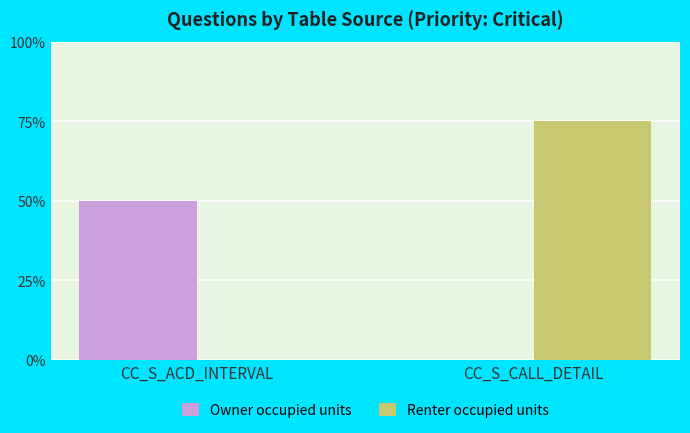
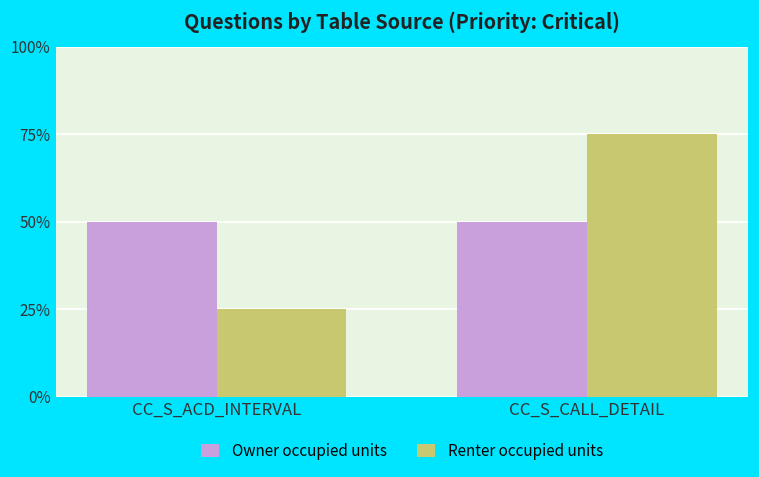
Renter occupied units, CC_S_ACD_INTERVAL: 0% -> 25%
Owner occupied units, CC_S_CALL_DETAIL: 0% -> 50%
